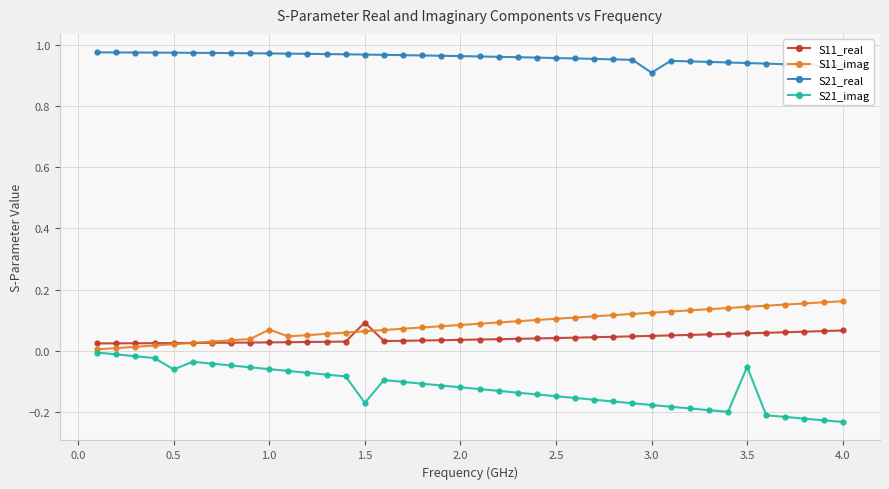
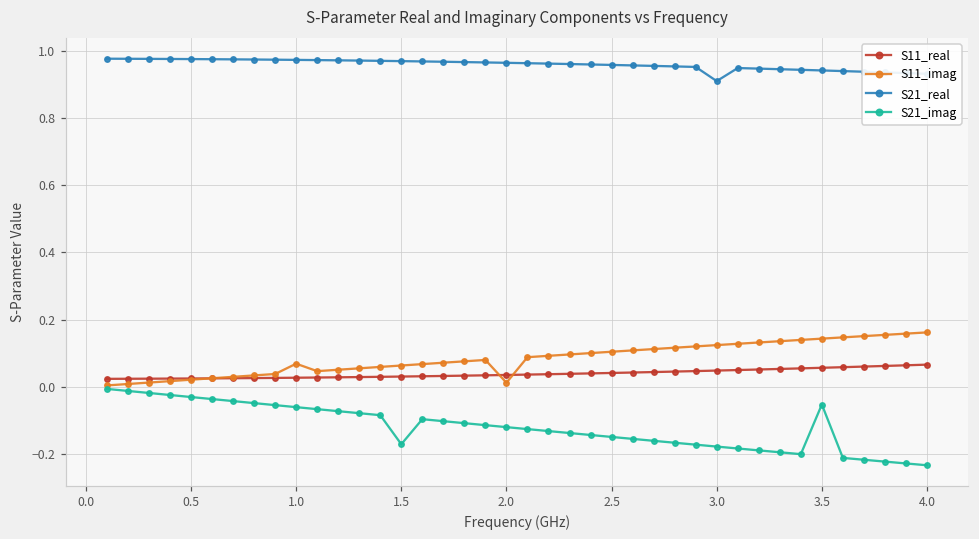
S21_imag, 0.5: -0.06 -> -0.03
S11_real, 1.5: 0.09 -> 0.03
S11_imag, 2.0: 0.08 -> 0.01
